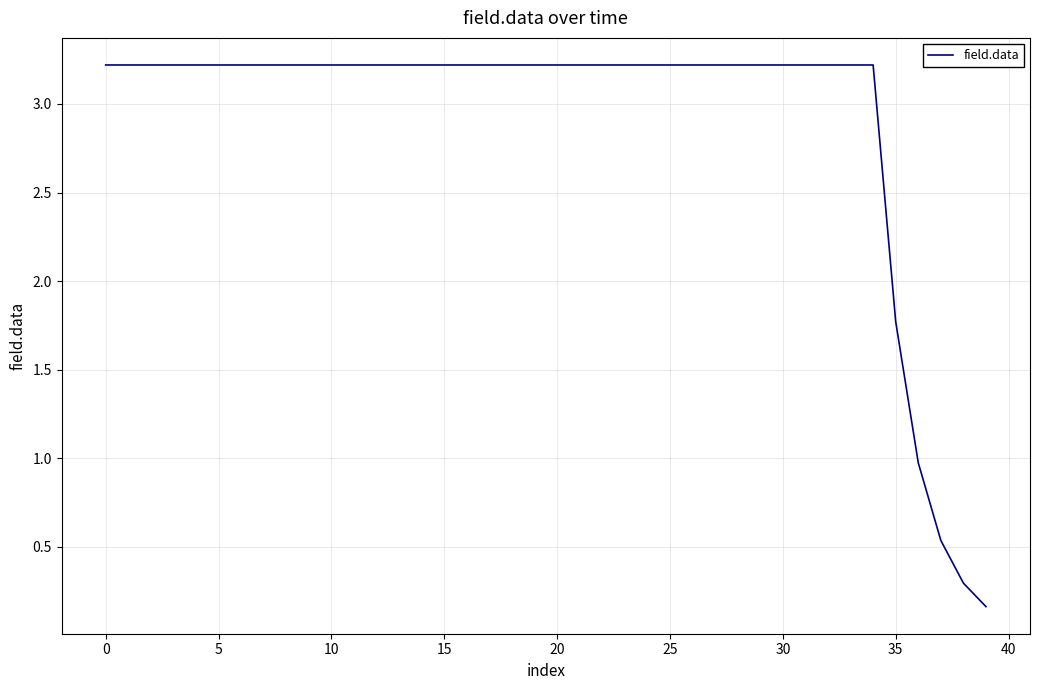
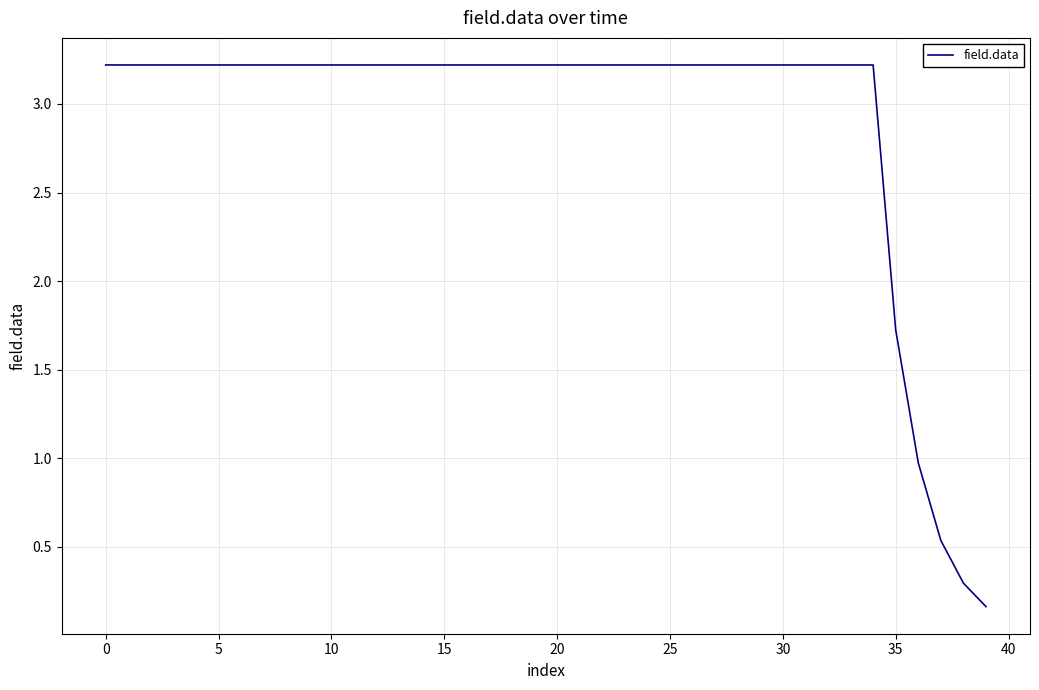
35: 1.77 -> 1.73
